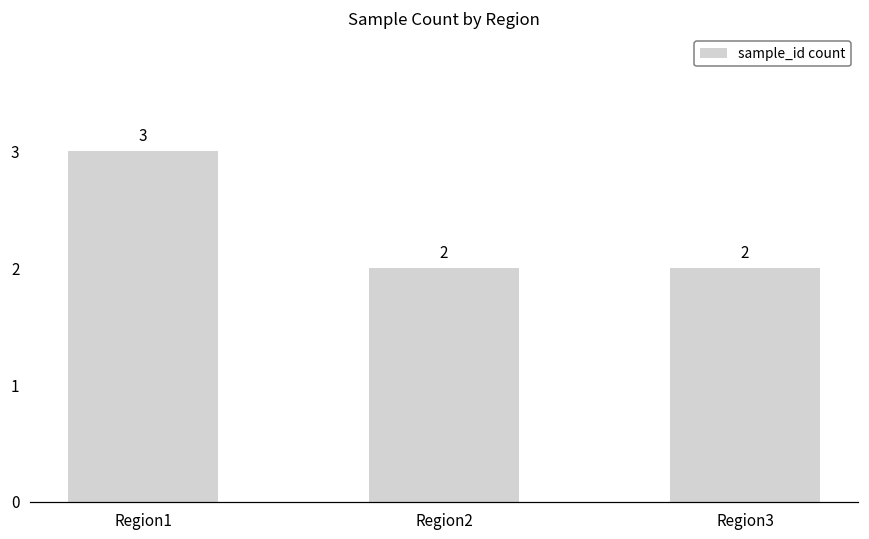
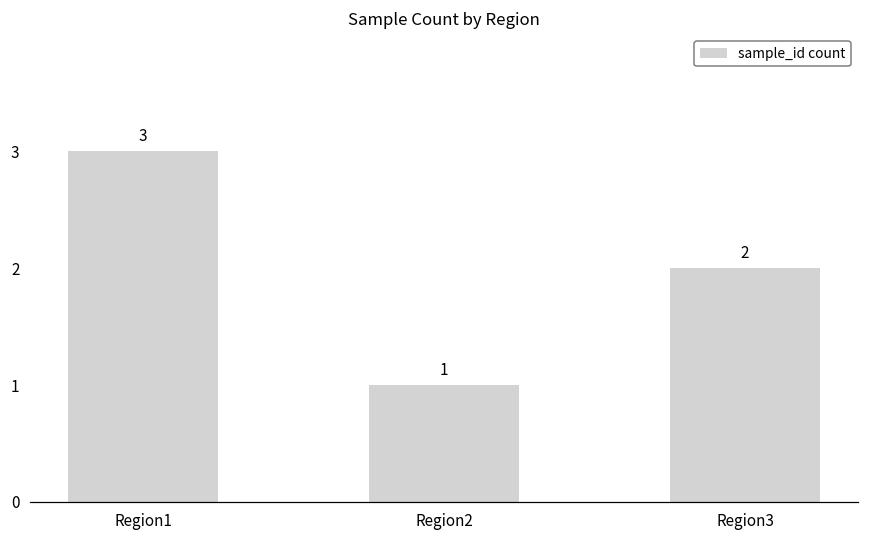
Region2: 2 -> 1
